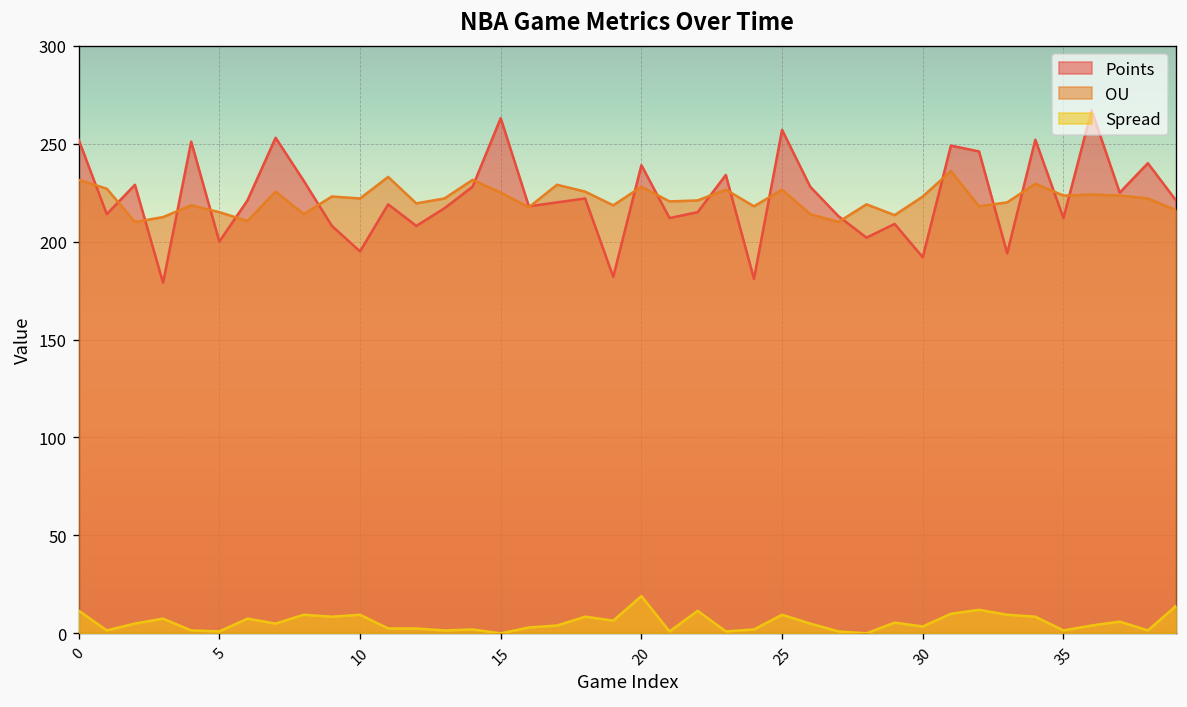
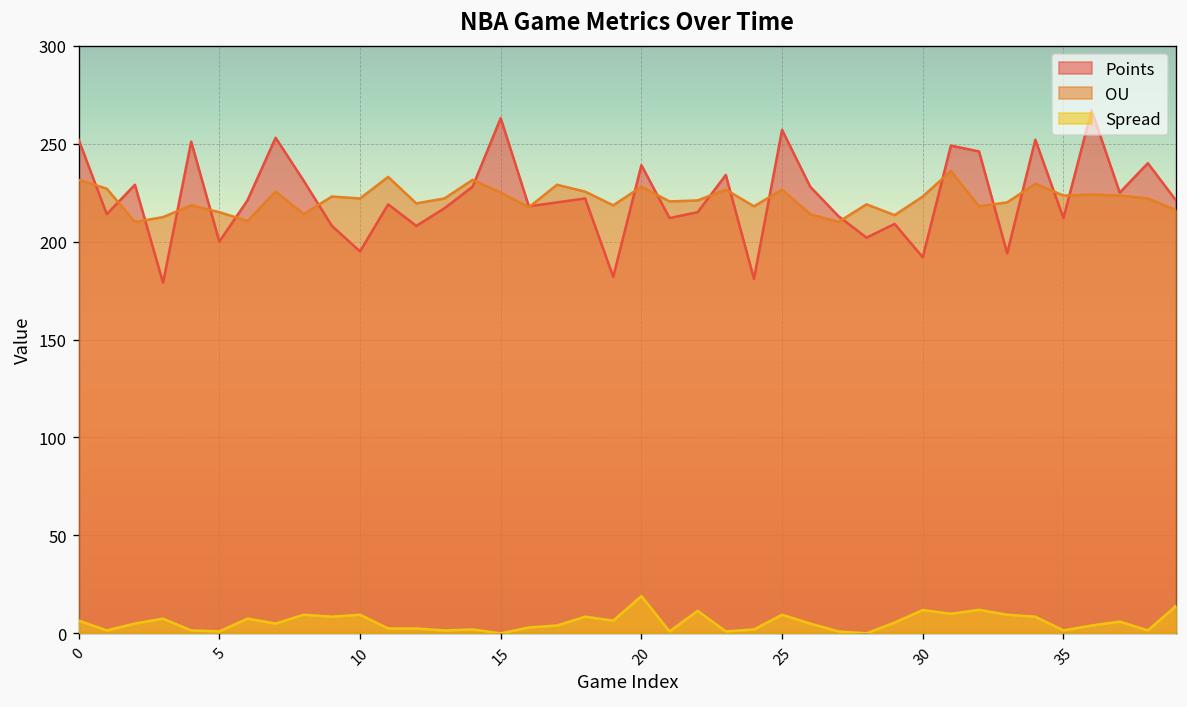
Spread, 0: 12 -> 7
Spread, 30: 4 -> 12
